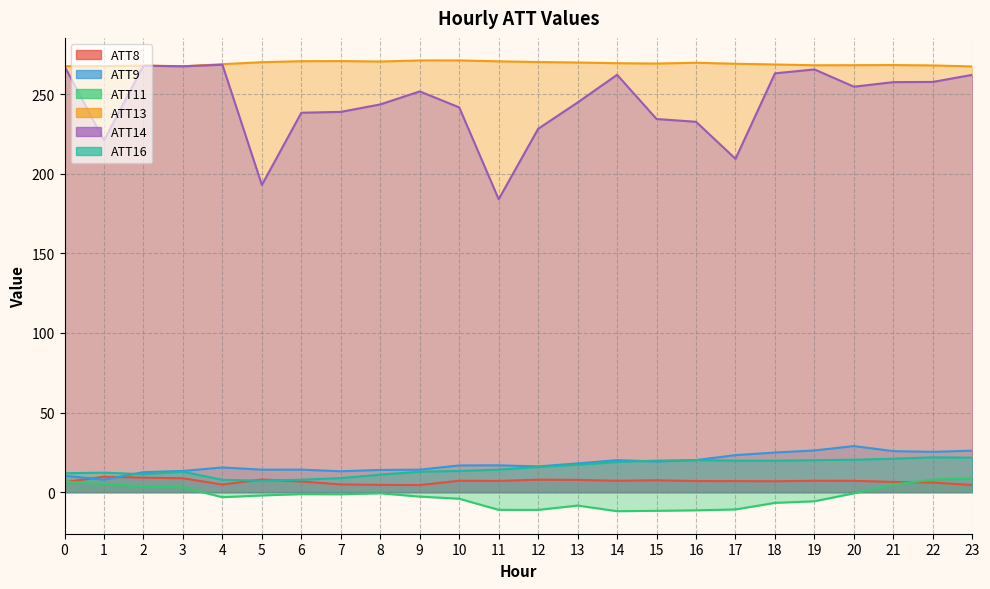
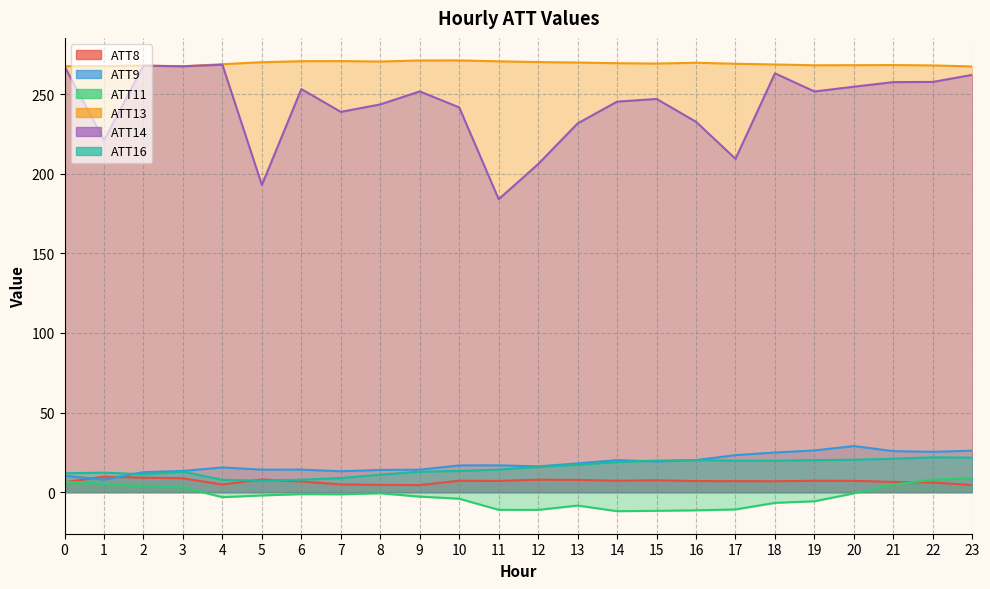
ATT14, 6: 238 -> 253
ATT14, 12: 228 -> 206
ATT14, 13: 245 -> 232
ATT14, 14: 262 -> 245
ATT14, 15: 234 -> 247
ATT14, 19: 266 -> 252
